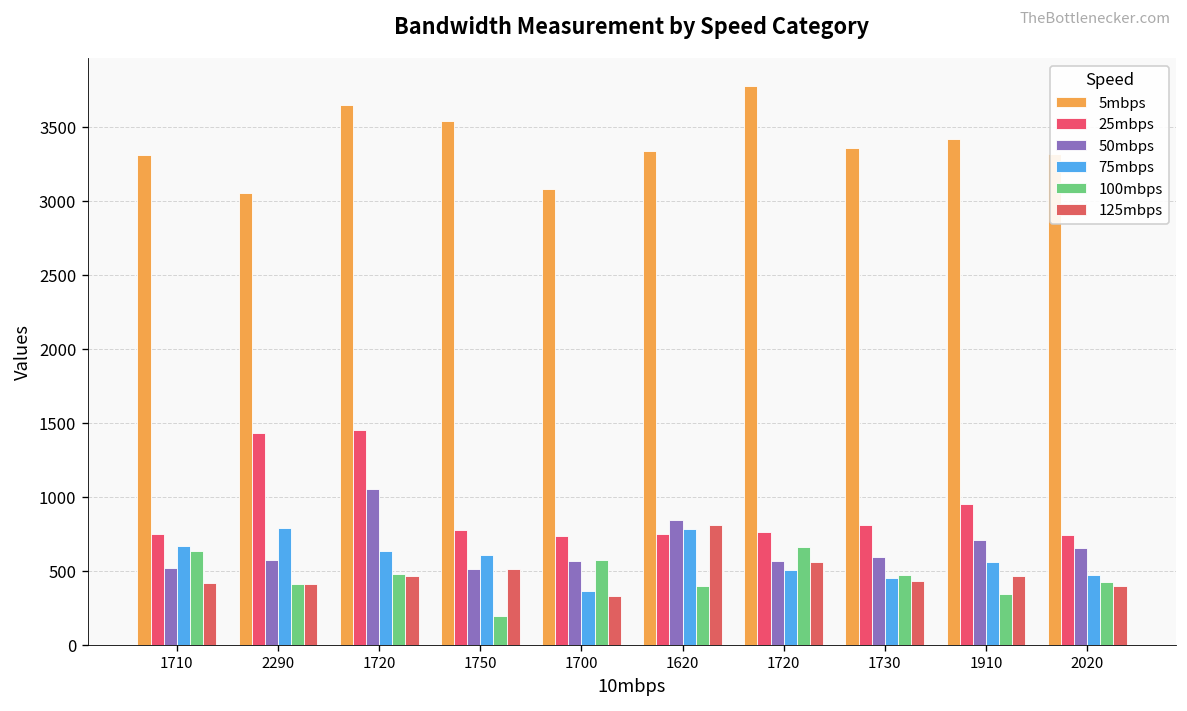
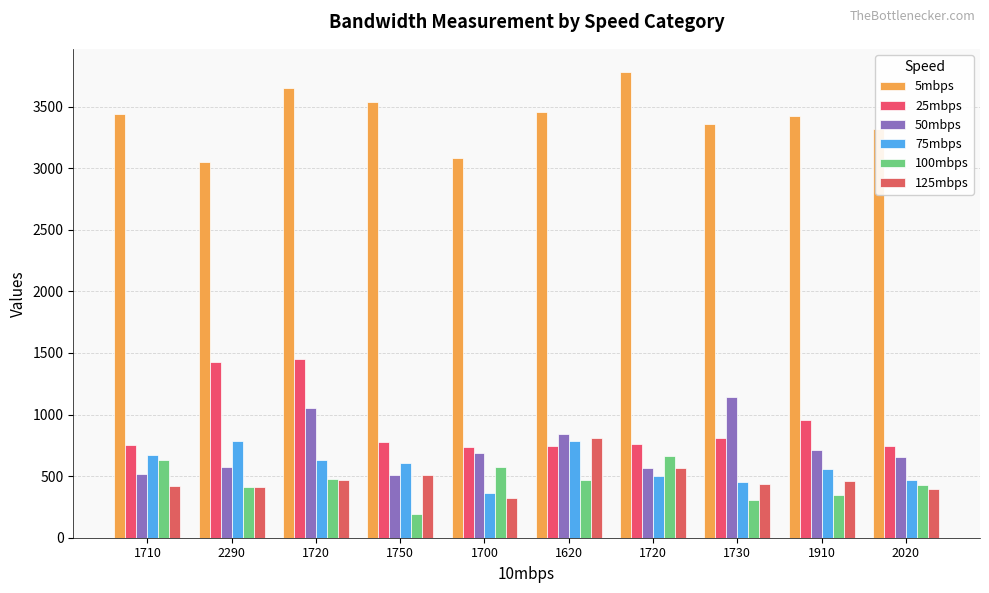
5mbps, 1710: 3320 -> 3440
50mbps, 1700: 570 -> 690
5mbps, 1620: 3340 -> 3460
100mbps, 1620: 390 -> 470
50mbps, 1730: 600 -> 1150
100mbps, 1730: 470 -> 300
